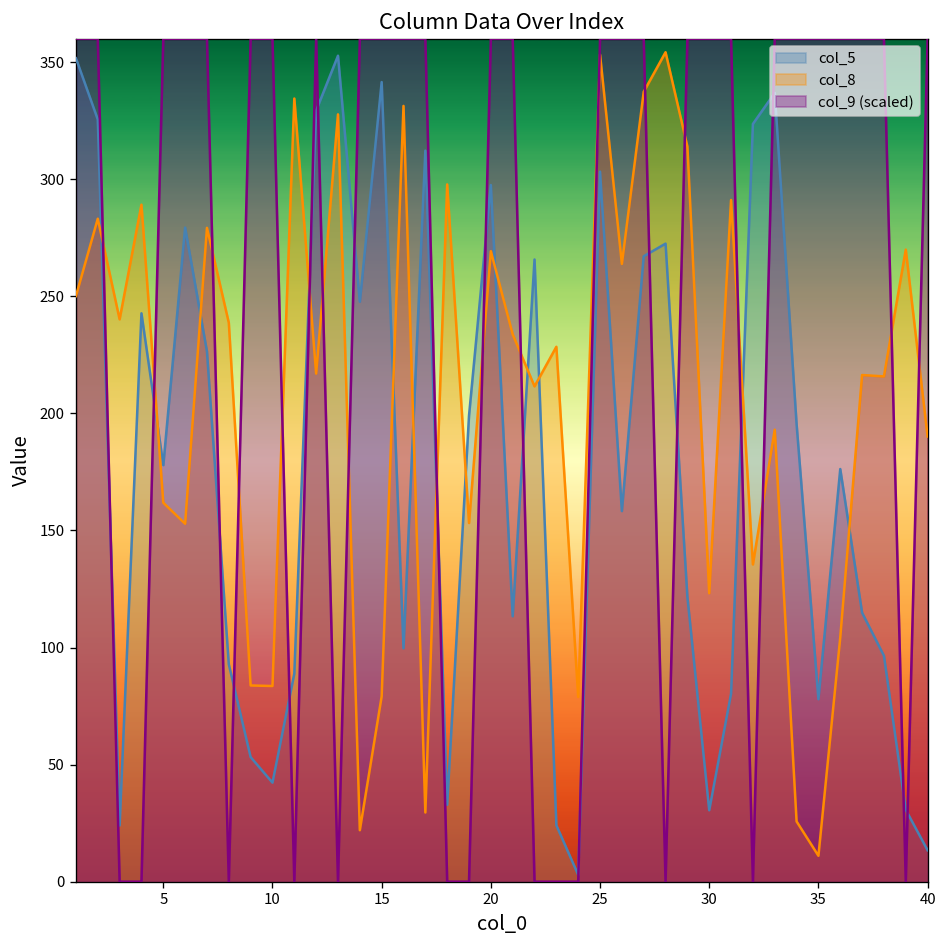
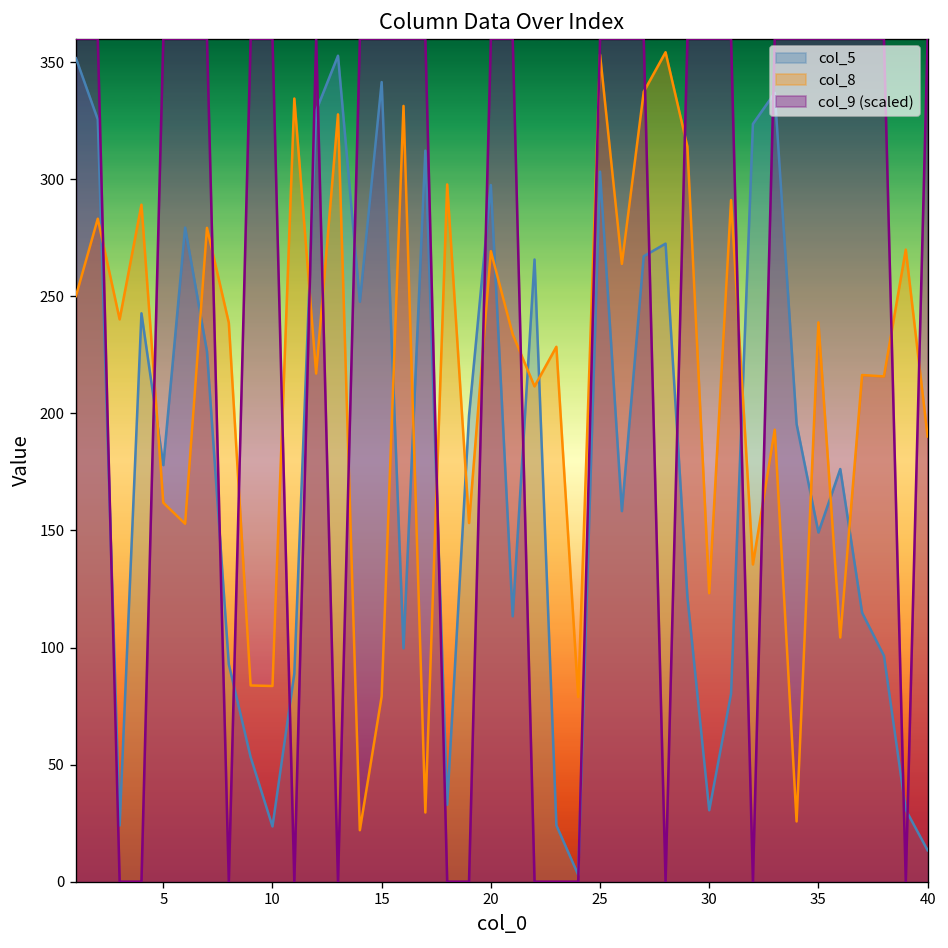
col_5, 10: 42 -> 24
col_5, 35: 78 -> 149
col_8, 35: 11 -> 239
